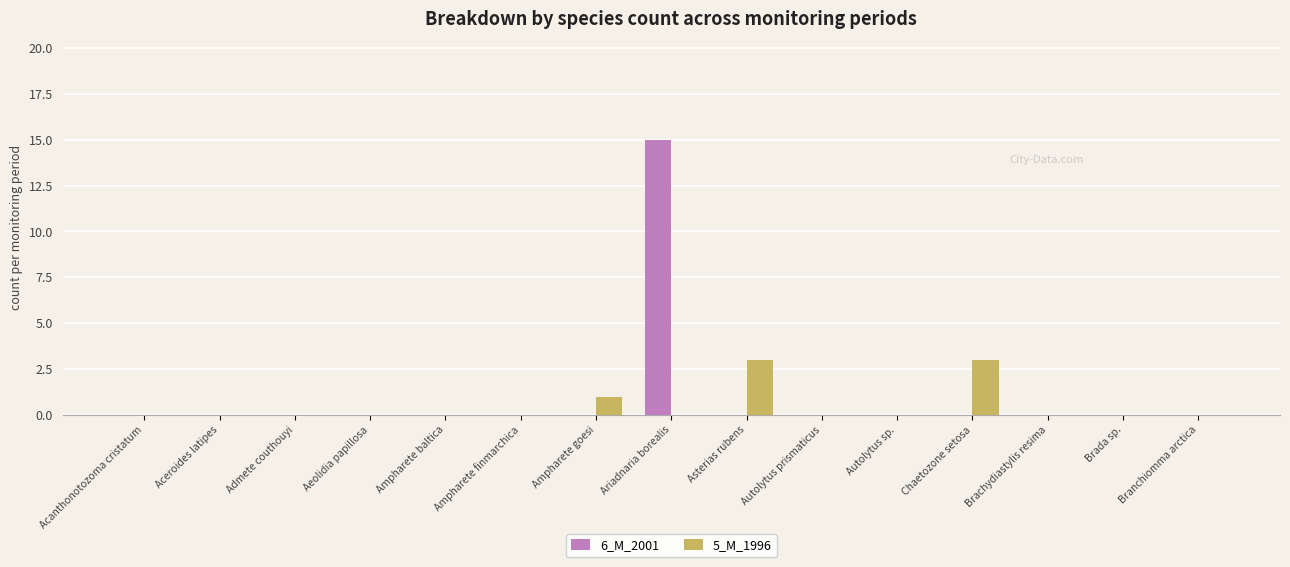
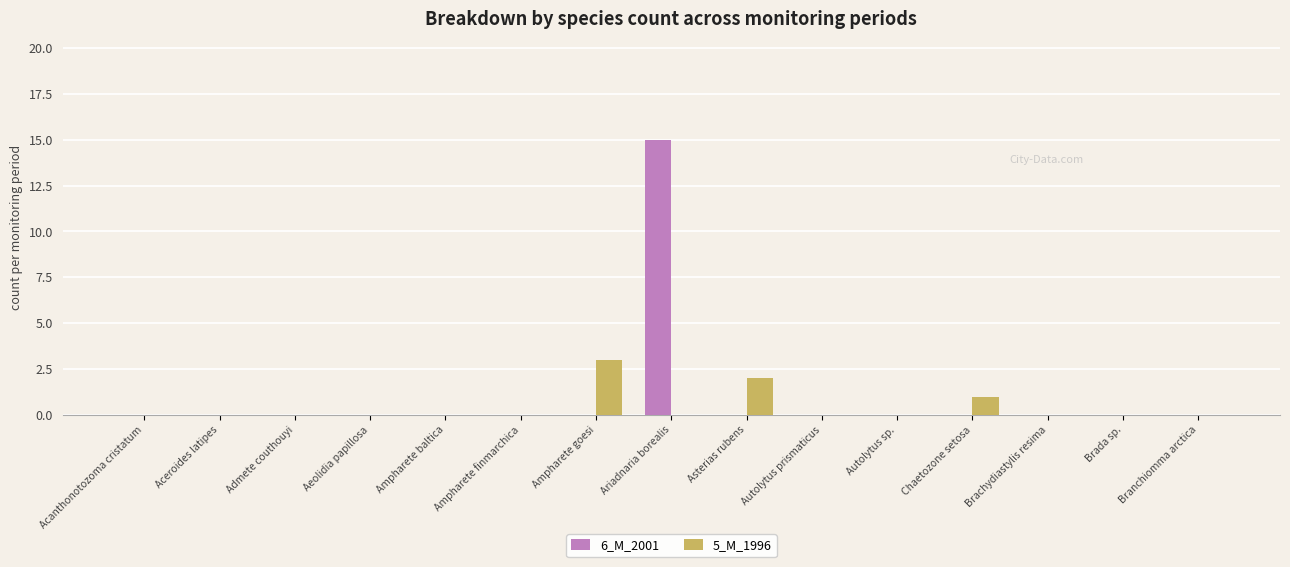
5_M_1996, Ampharete goesi: 1 -> 3
5_M_1996, Asterias rubens: 3 -> 2
5_M_1996, Chaetozone setosa: 3 -> 1
